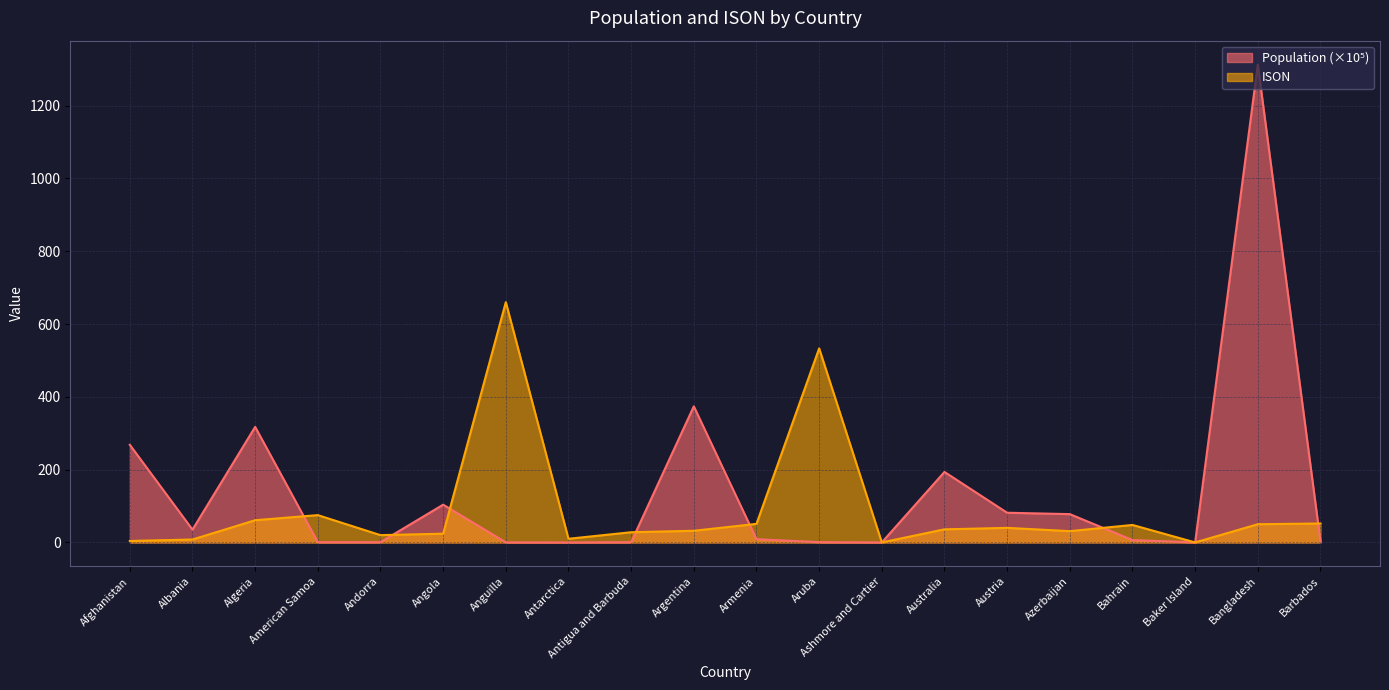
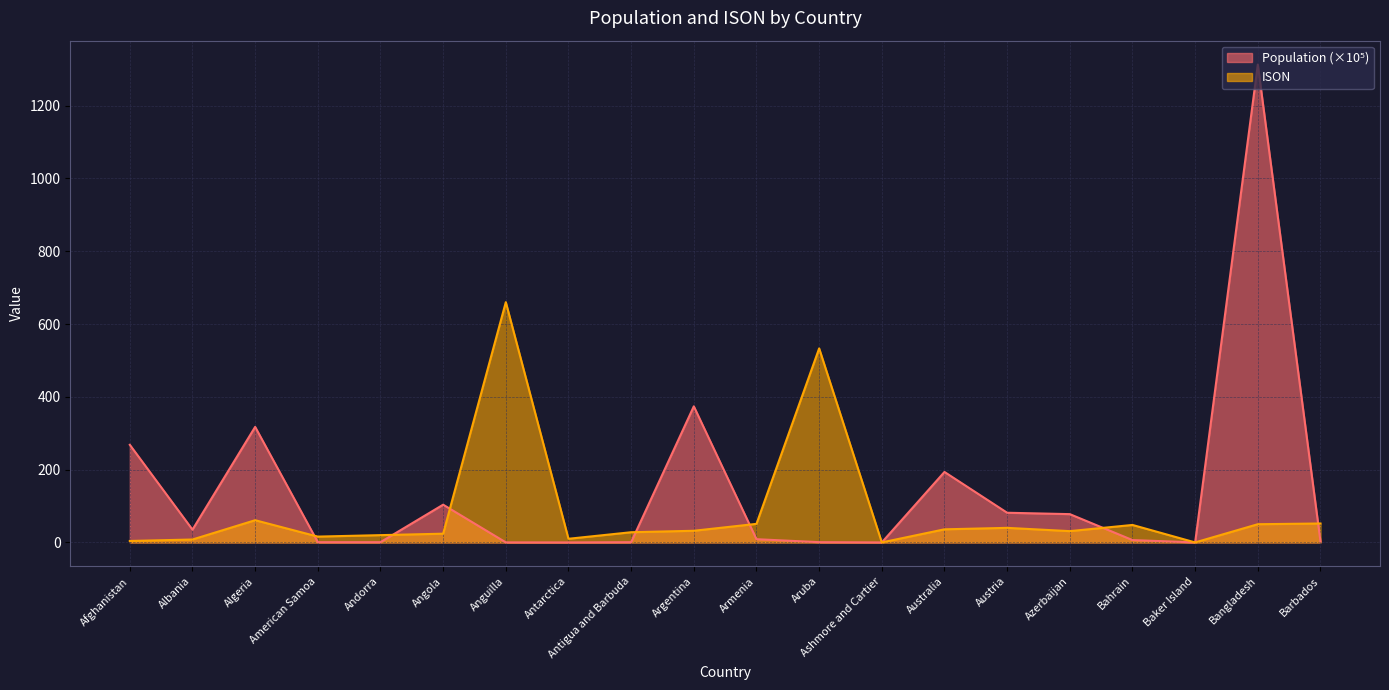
ISON, American Samoa: 80 -> 20
